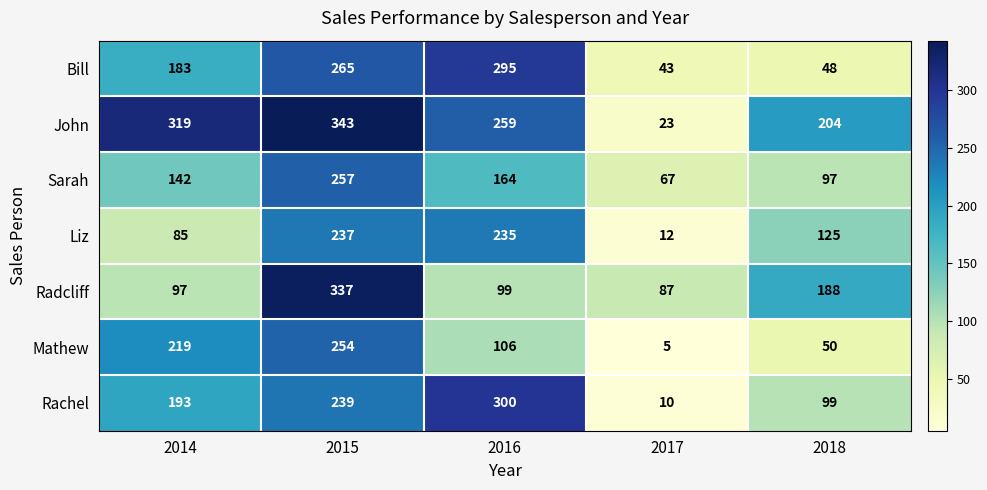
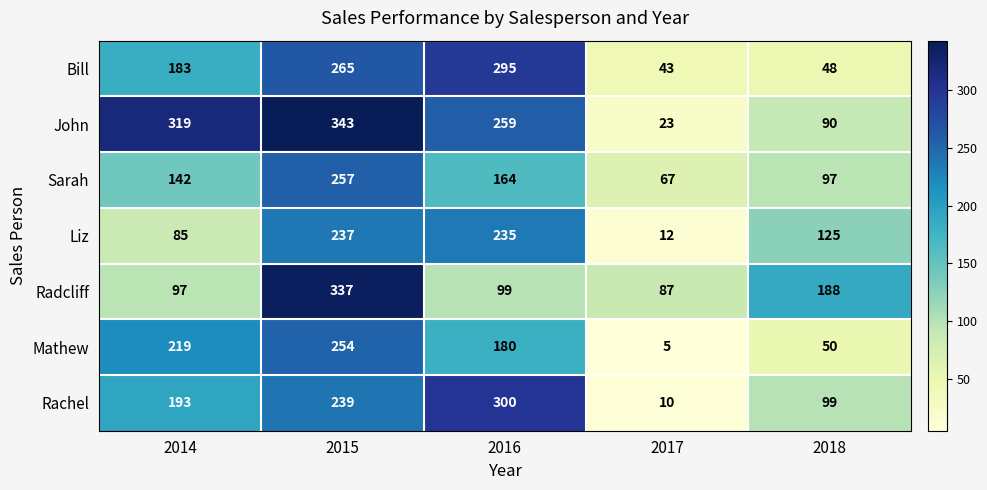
John, 2018: 204 -> 90
Mathew, 2016: 106 -> 180
